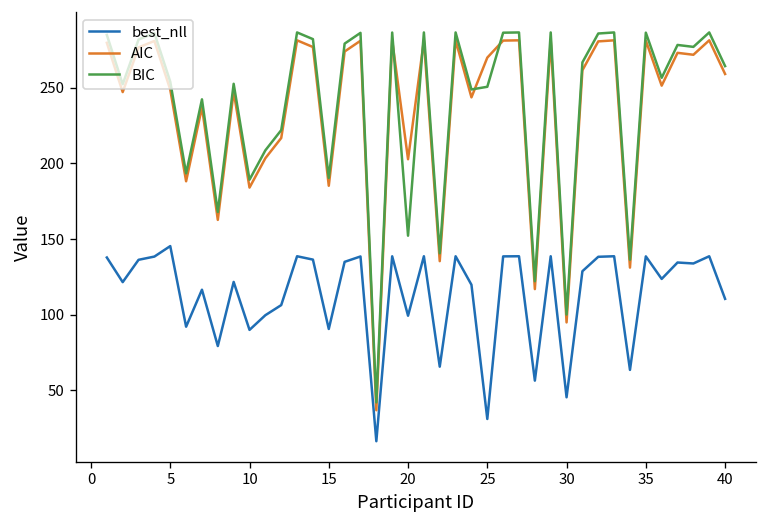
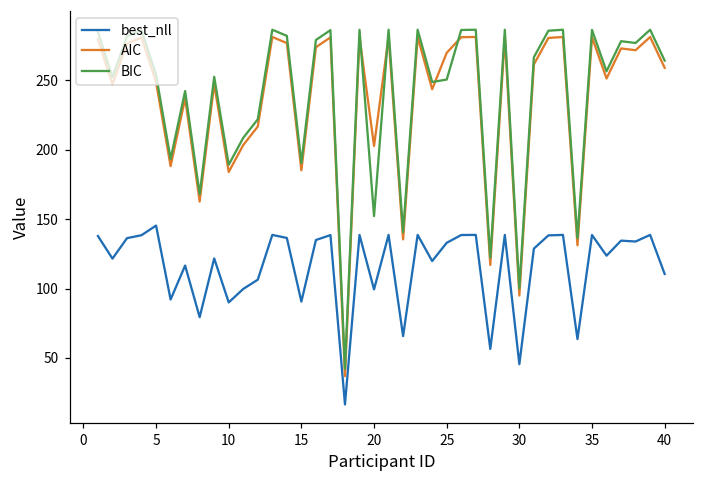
best_nll, 25: 31 -> 133
